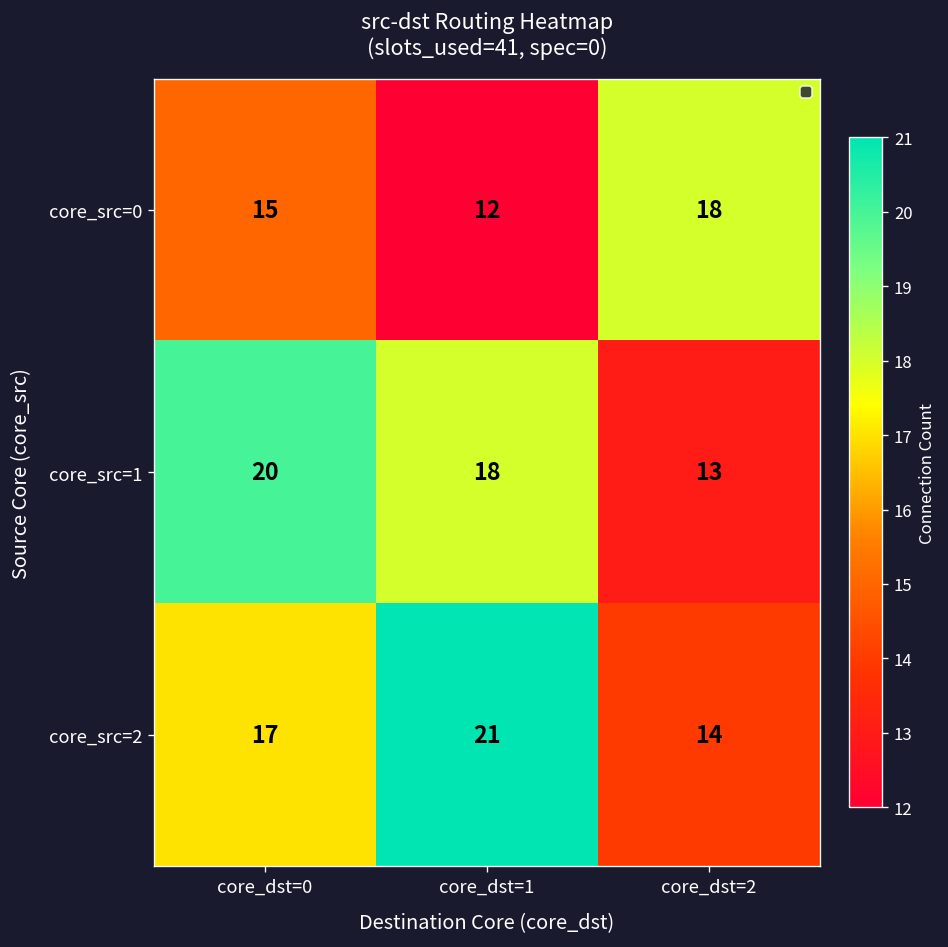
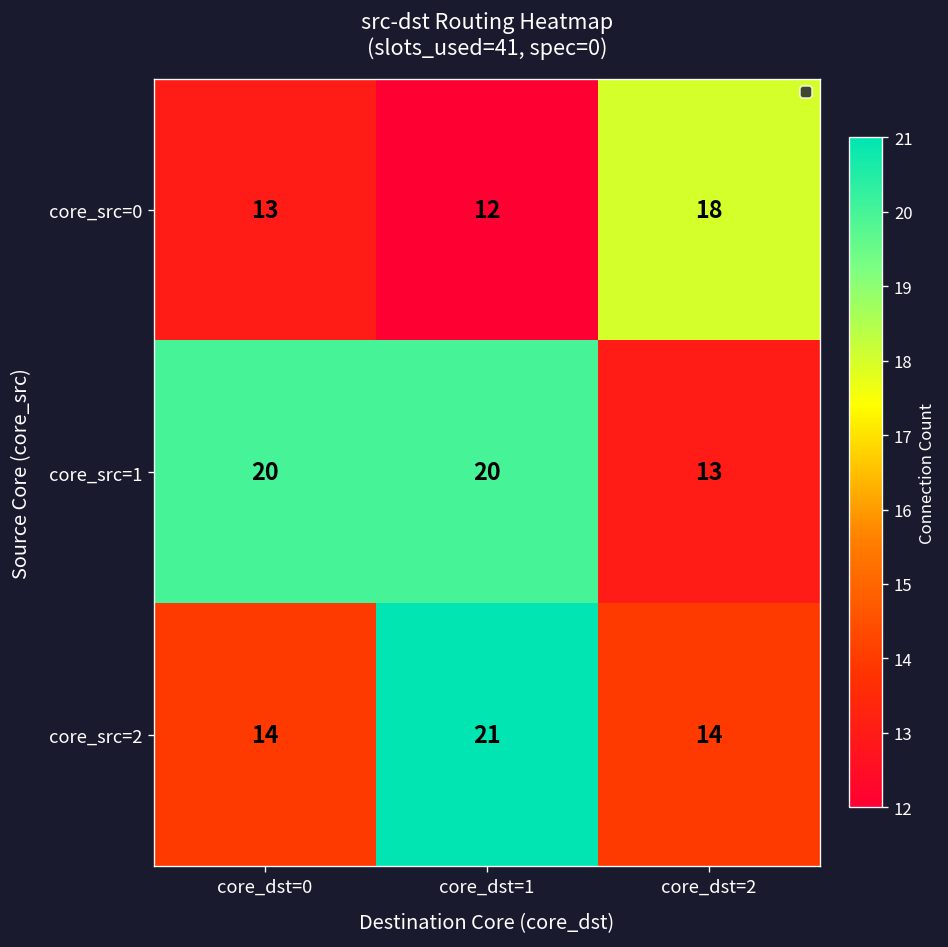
core_src=0, core_dst=0: 15 -> 13
core_src=1, core_dst=1: 18 -> 20
core_src=2, core_dst=0: 17 -> 14
